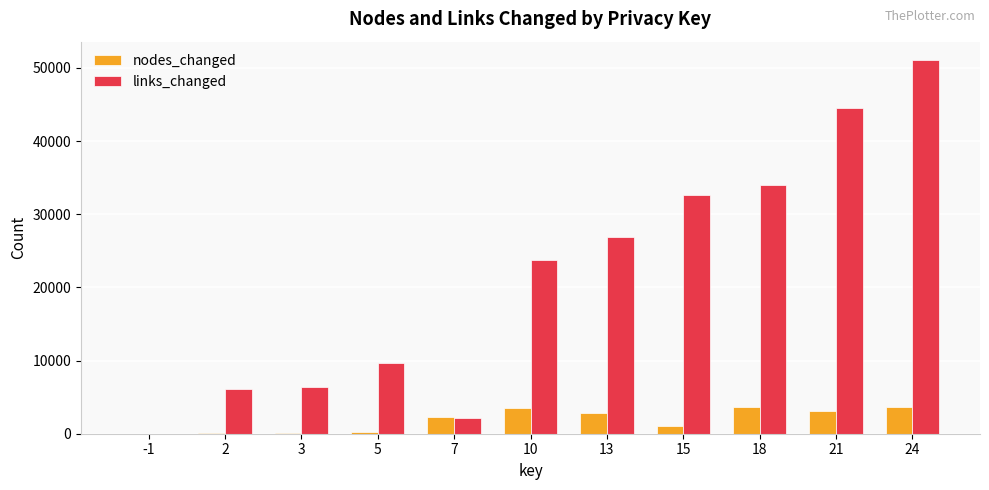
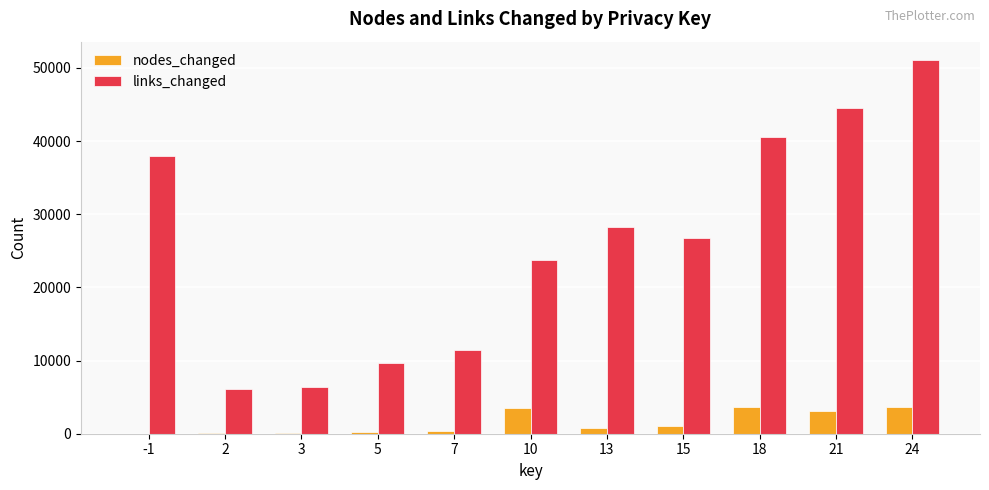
links_changed, -1: 0 -> 38000
nodes_changed, 7: 2000 -> 0
links_changed, 7: 2000 -> 11000
nodes_changed, 13: 3000 -> 1000
links_changed, 13: 27000 -> 28000
links_changed, 15: 33000 -> 27000
links_changed, 18: 34000 -> 41000
